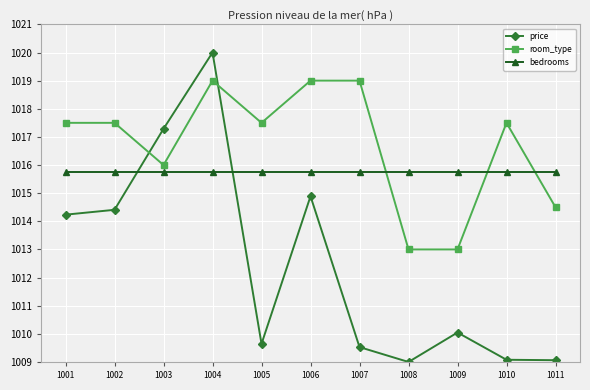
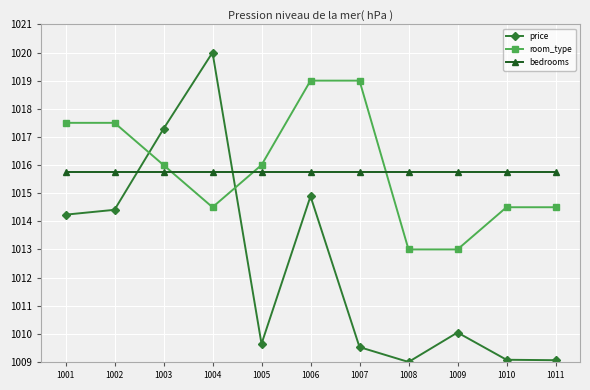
room_type, 1004: 1019.0 -> 1014.5
room_type, 1005: 1017.5 -> 1016.0
room_type, 1010: 1017.5 -> 1014.5
